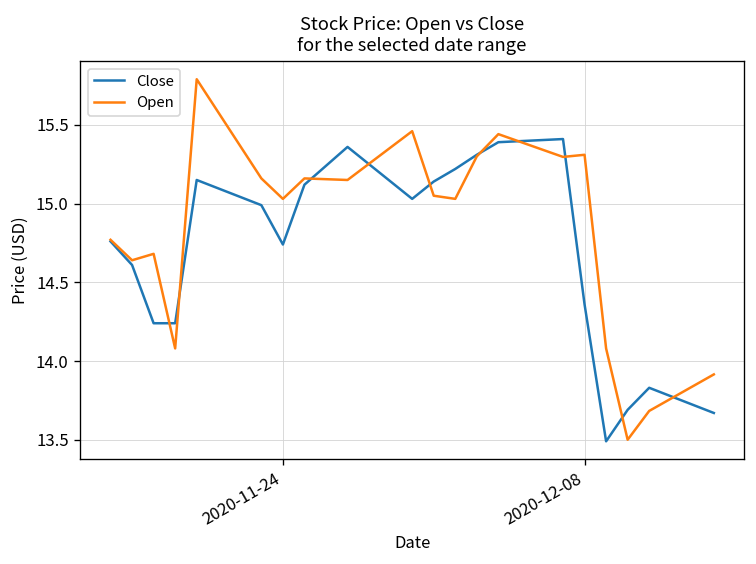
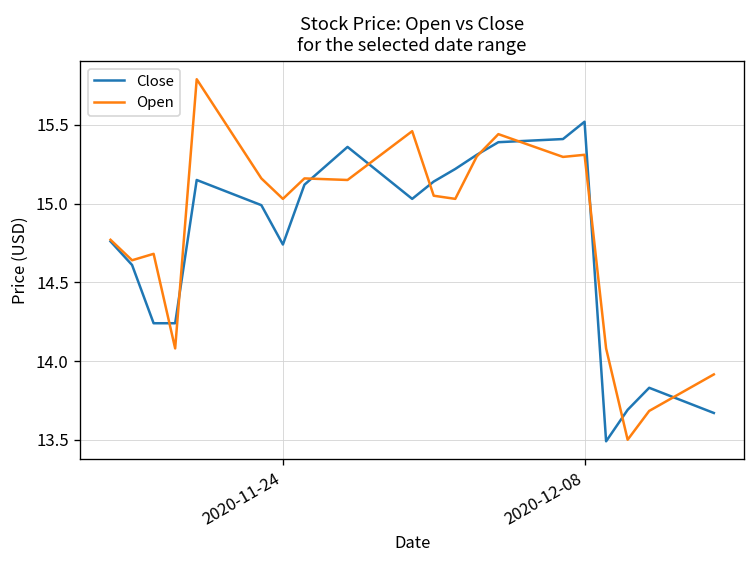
Close, 2020-12-08: 14.36 -> 15.52
